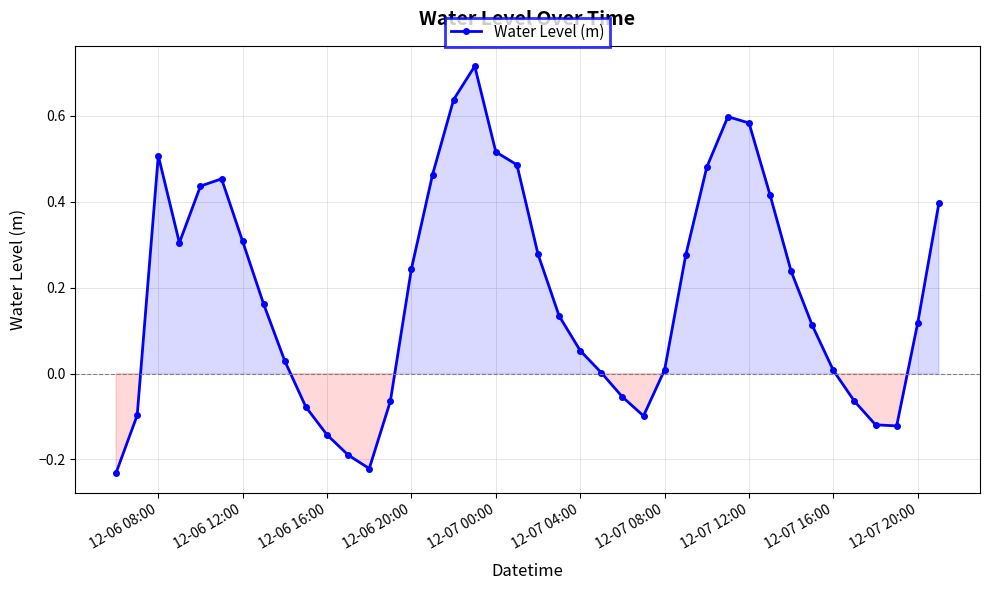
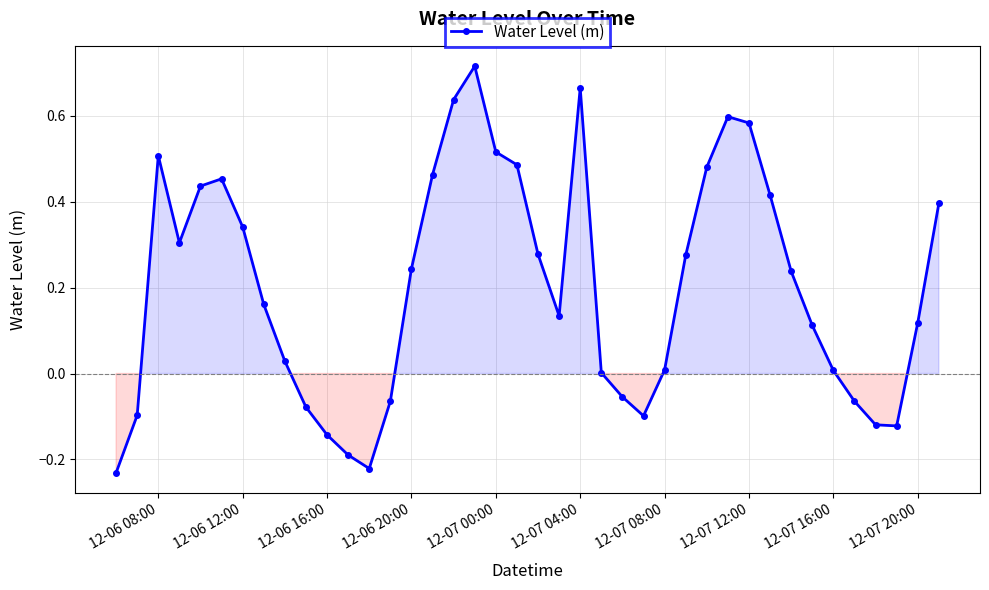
12-06 12:00: 0.31 -> 0.34
12-07 04:00: 0.05 -> 0.66
